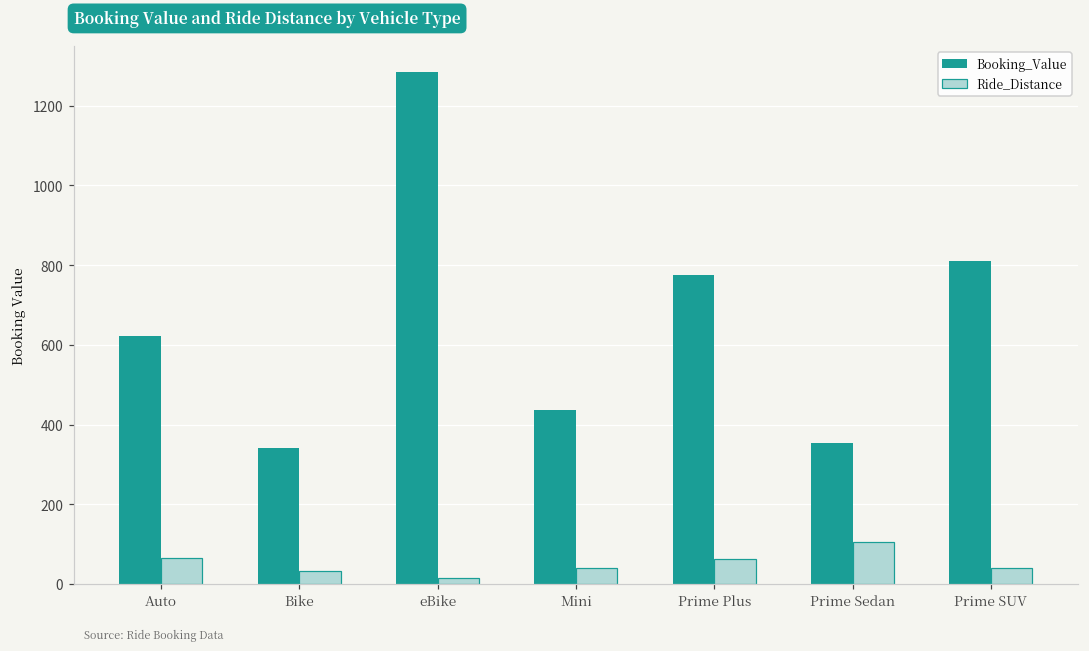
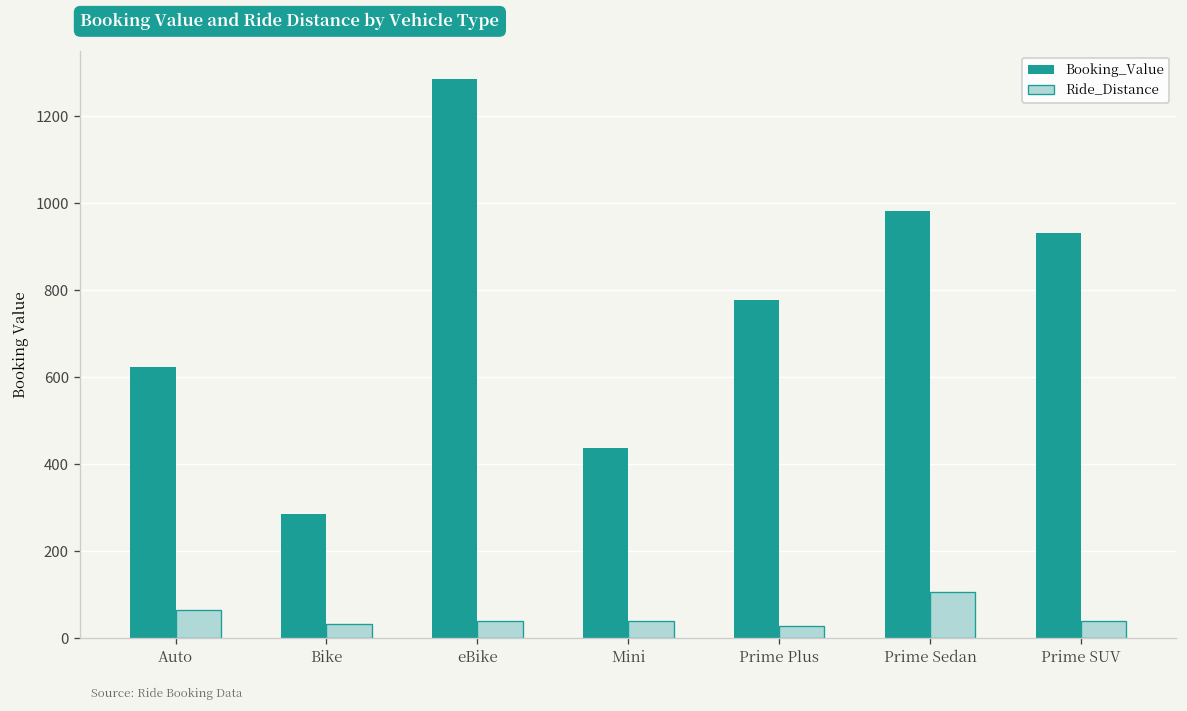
Booking_Value, Bike: 340 -> 290
Ride_Distance, eBike: 20 -> 40
Ride_Distance, Prime Plus: 60 -> 30
Booking_Value, Prime Sedan: 350 -> 980
Booking_Value, Prime SUV: 810 -> 930
